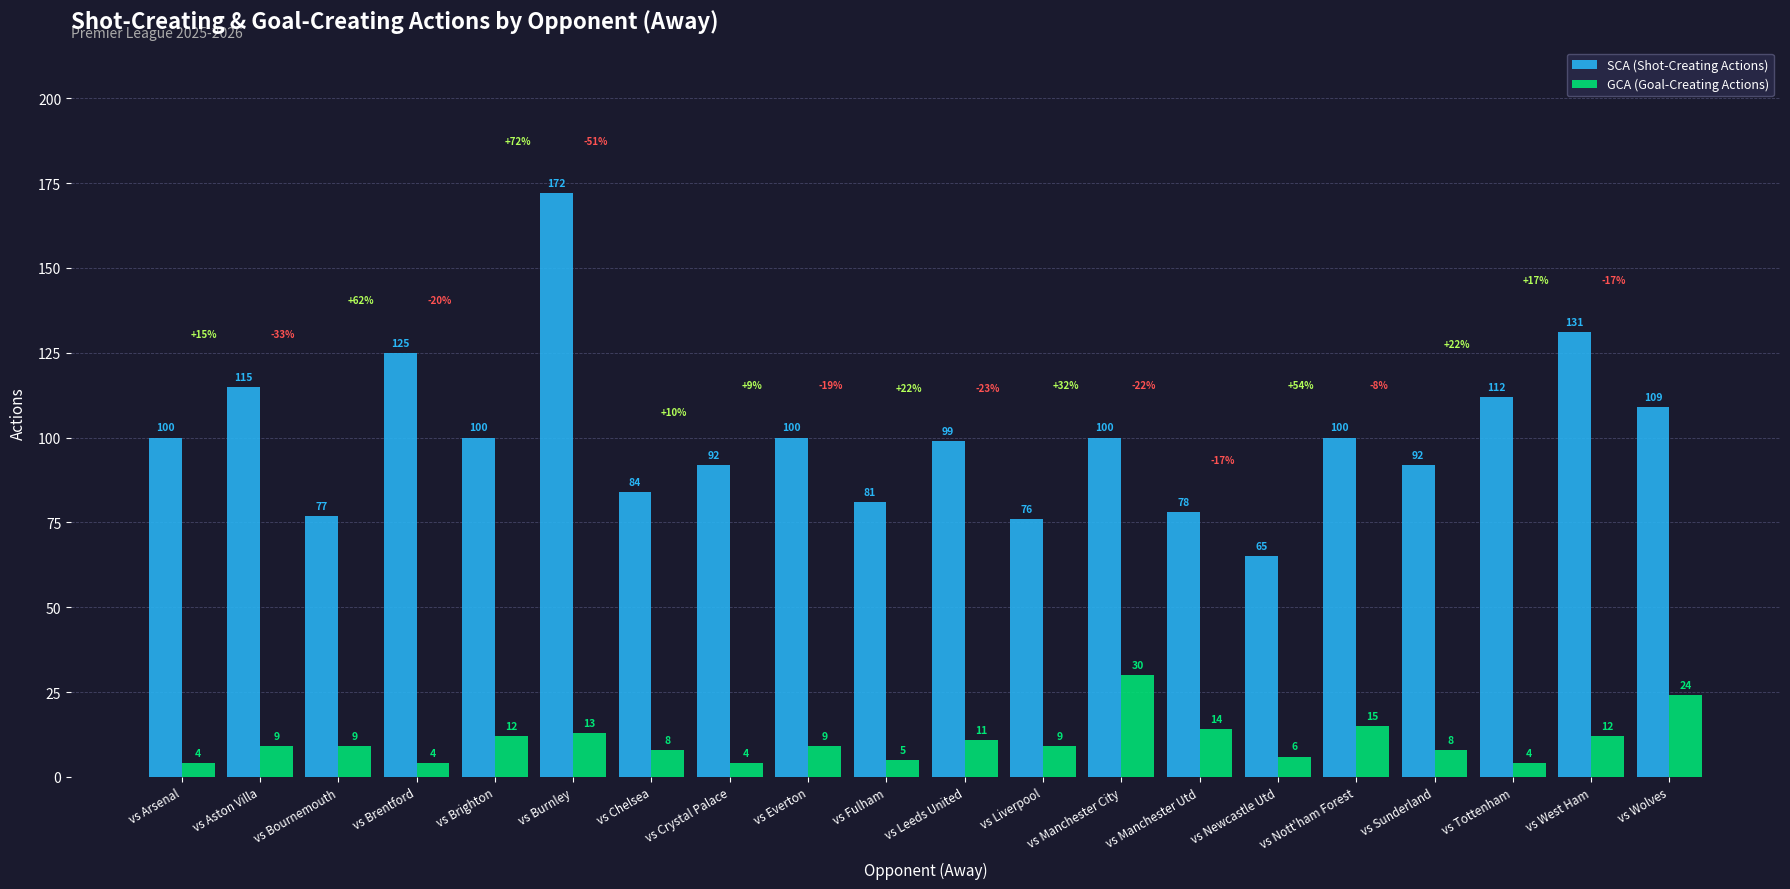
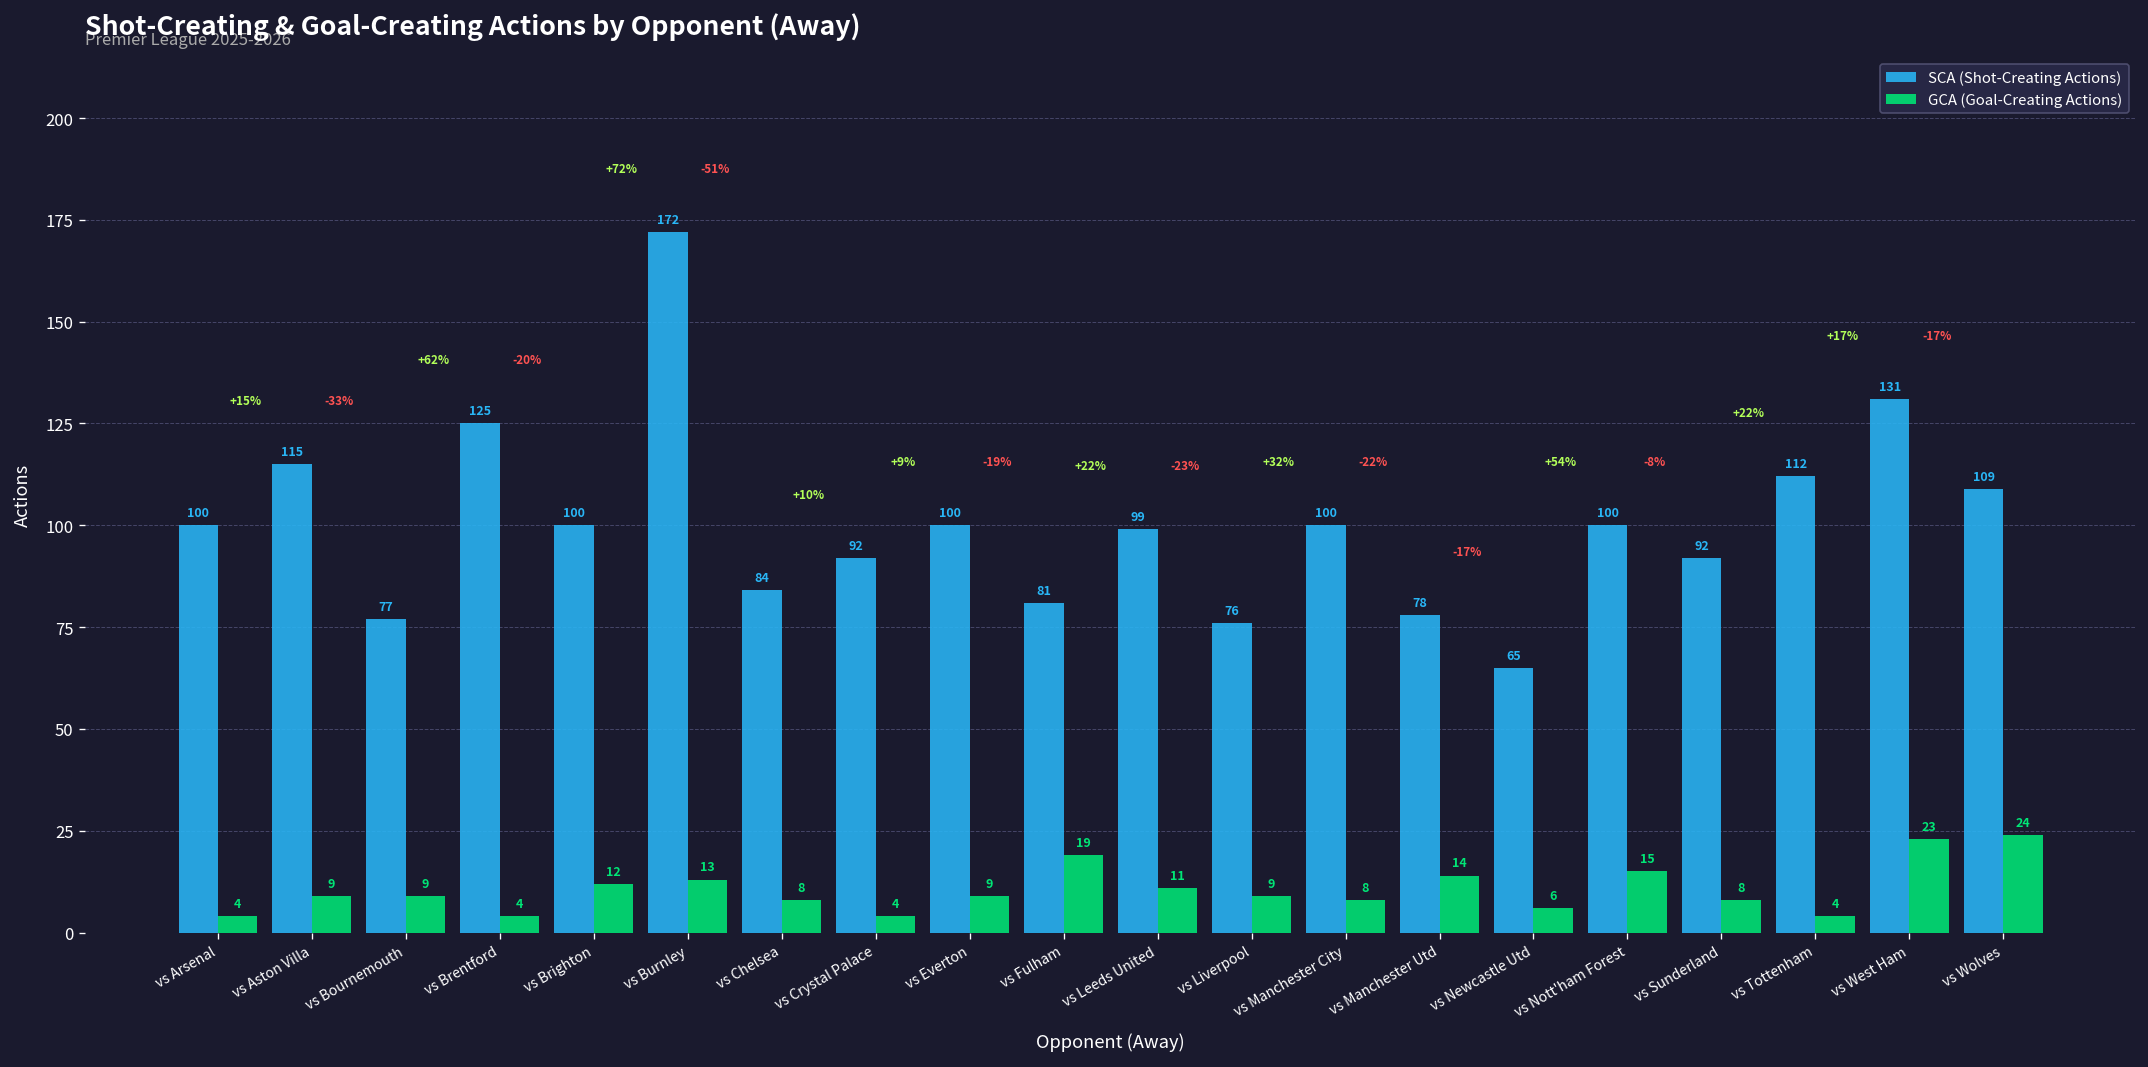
GCA (Goal-Creating Actions), vs Fulham: 5 -> 19
GCA (Goal-Creating Actions), vs Manchester City: 30 -> 8
GCA (Goal-Creating Actions), vs West Ham: 12 -> 23
